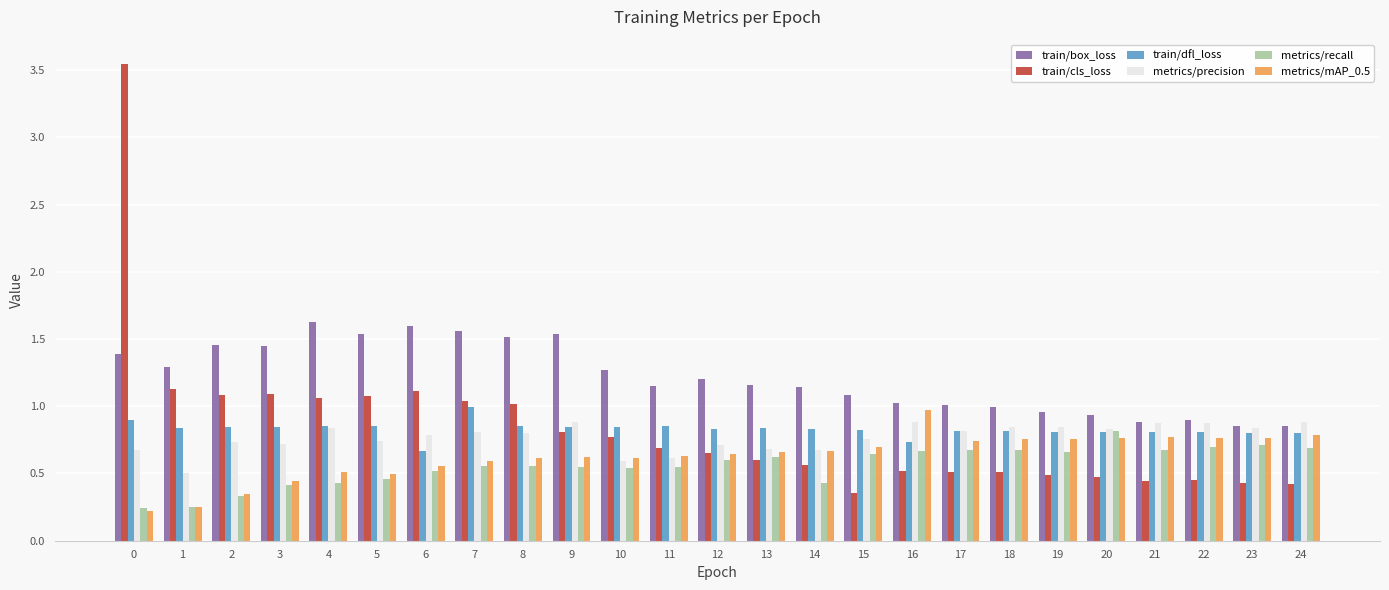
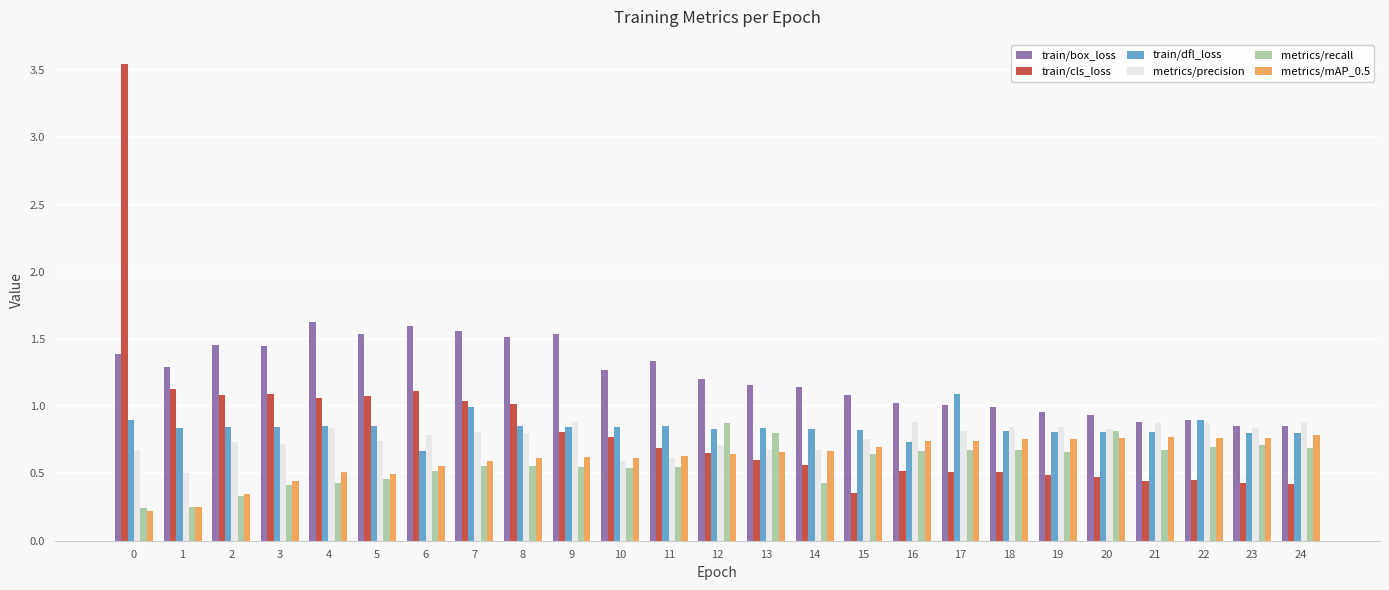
train/box_loss, 11: 1.15 -> 1.34
metrics/recall, 12: 0.60 -> 0.87
metrics/recall, 13: 0.62 -> 0.80
metrics/mAP_0.5, 16: 0.97 -> 0.74
train/dfl_loss, 17: 0.81 -> 1.09
train/dfl_loss, 22: 0.81 -> 0.90
